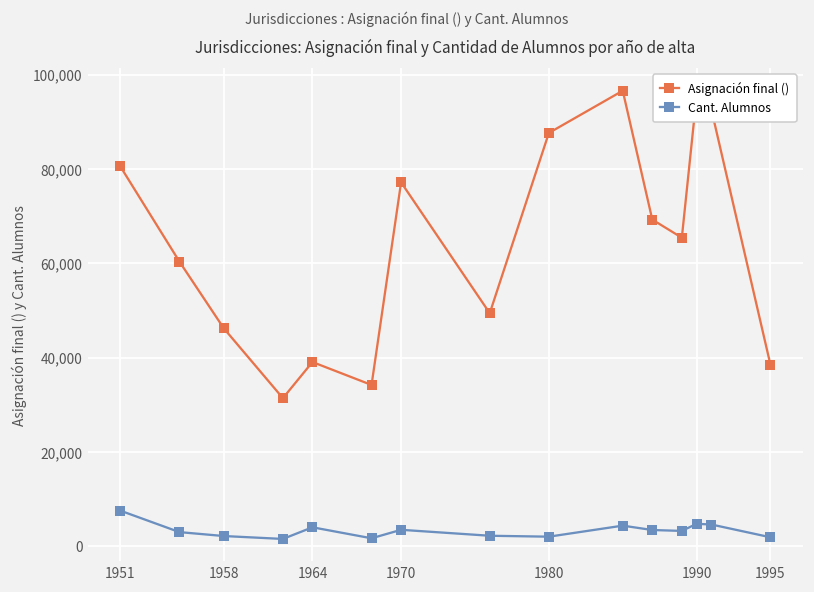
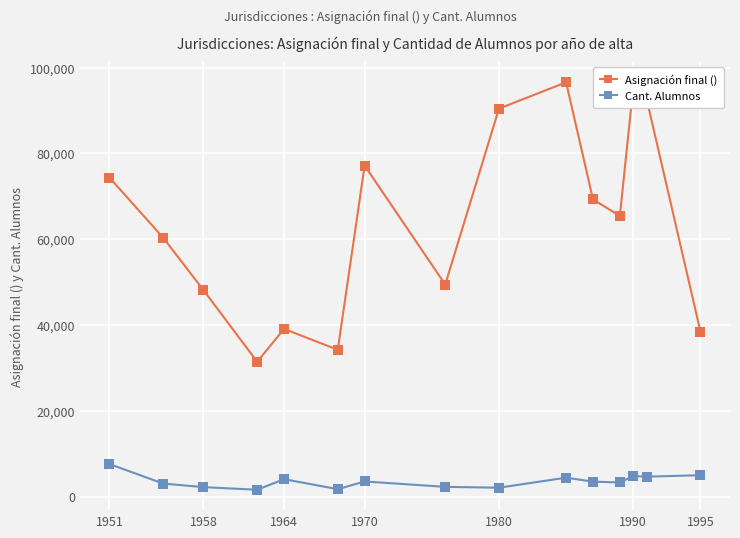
Asignación final (), 1951: 81,000 -> 74,000
Asignación final (), 1958: 46,000 -> 48,000
Asignación final (), 1980: 88,000 -> 90,000
Cant. Alumnos, 1995: 2,000 -> 5,000
